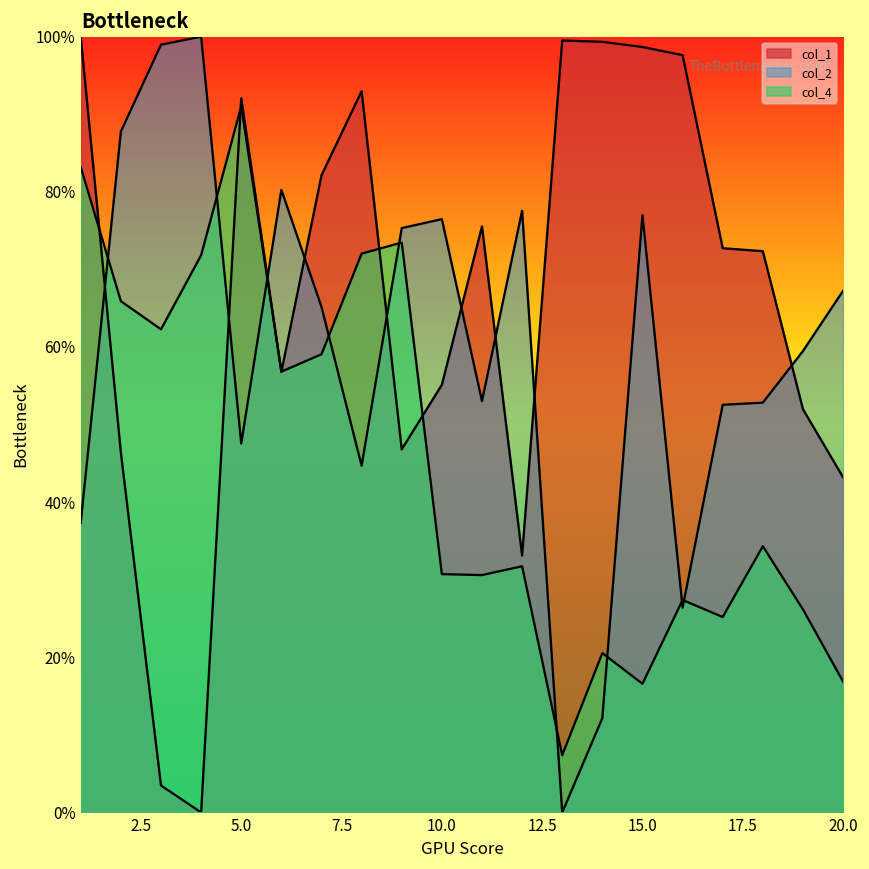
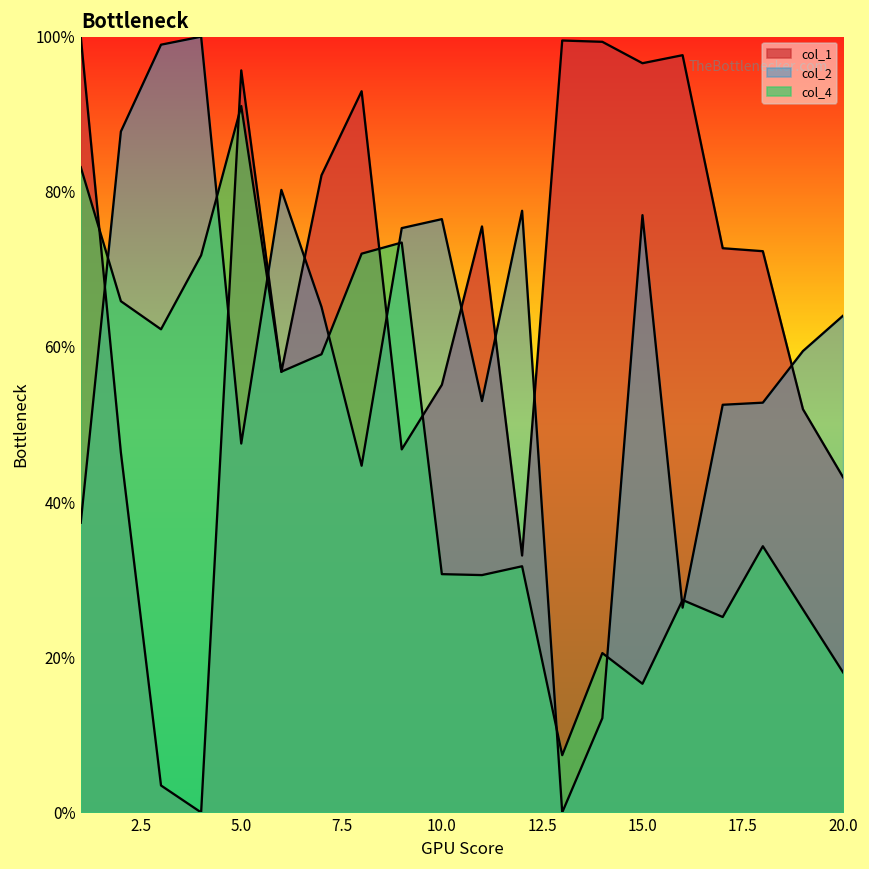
col_1, 5.0: 92% -> 96%
col_1, 15.0: 99% -> 97%
col_2, 20.0: 67% -> 64%
col_4, 20.0: 17% -> 18%
